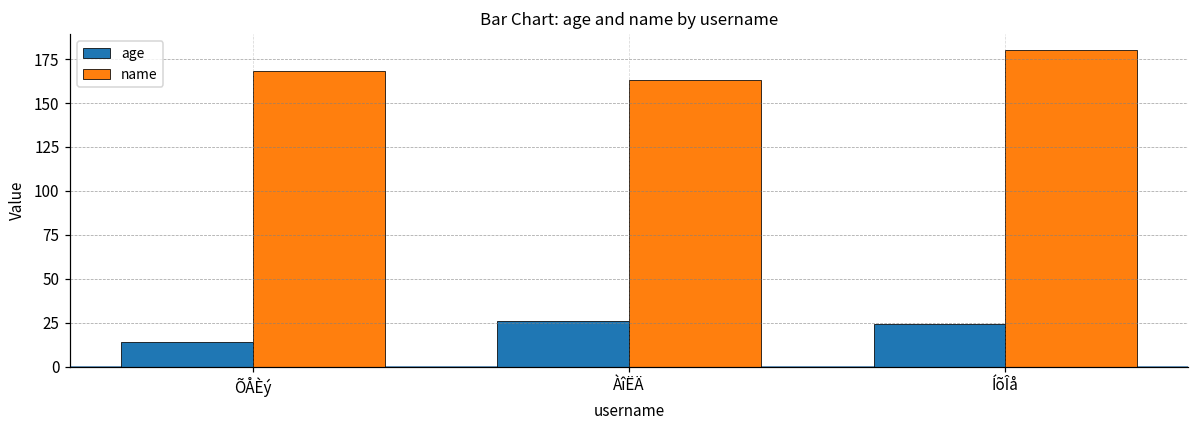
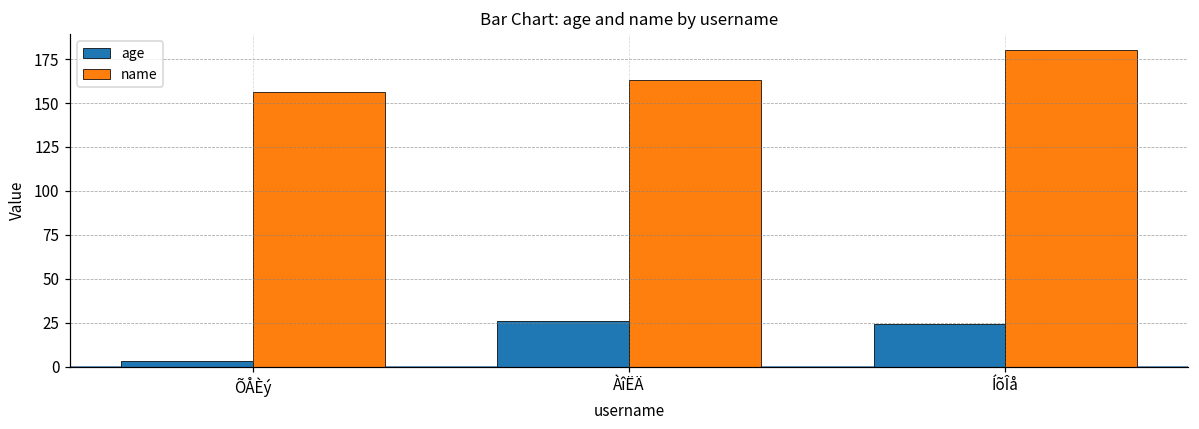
age, ÕÅÈý: 14 -> 3
name, ÕÅÈý: 168 -> 156
